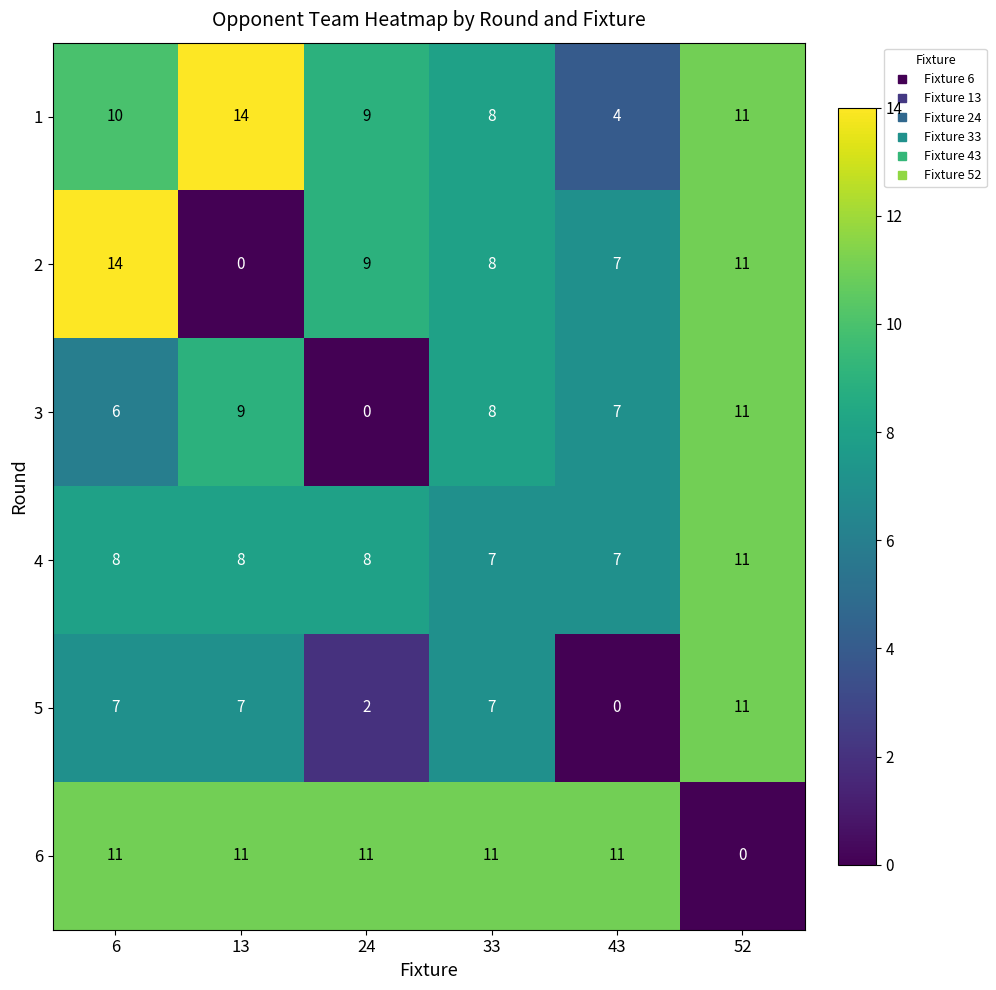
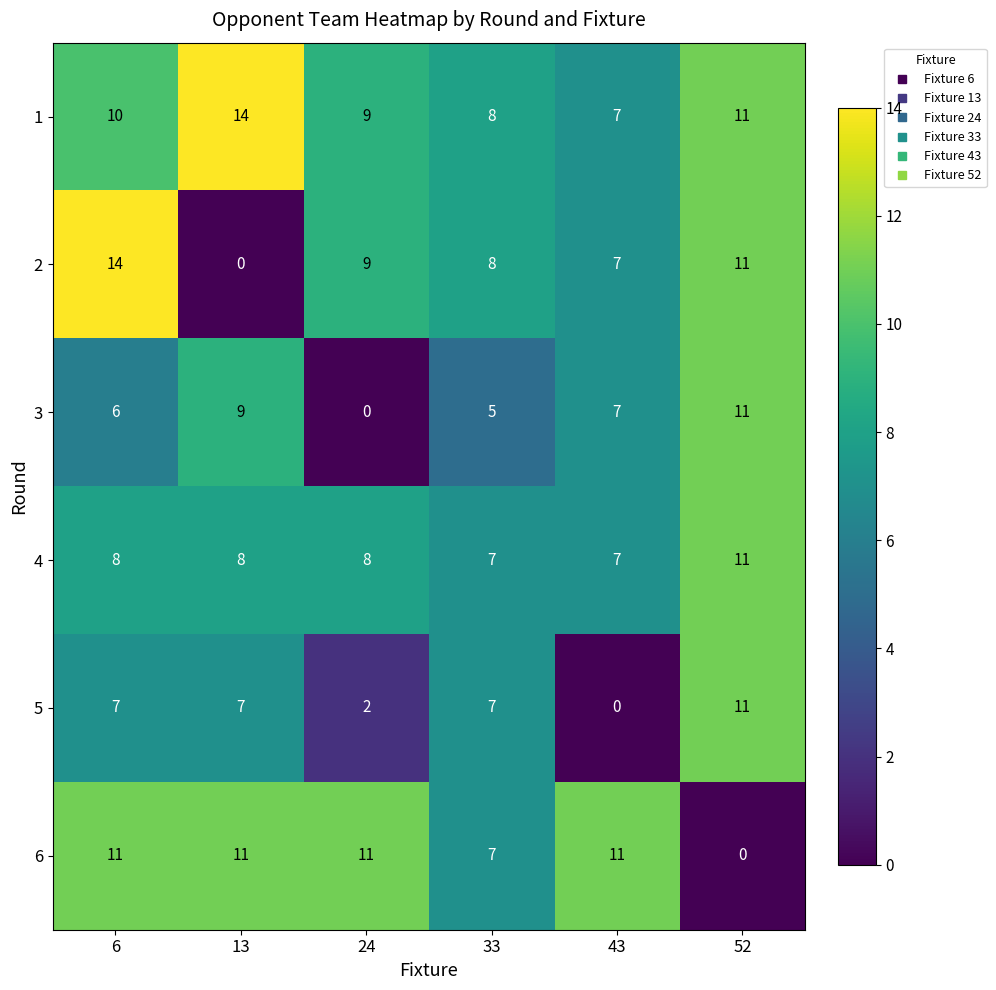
1, 43: 4 -> 7
3, 33: 8 -> 5
6, 33: 11 -> 7
